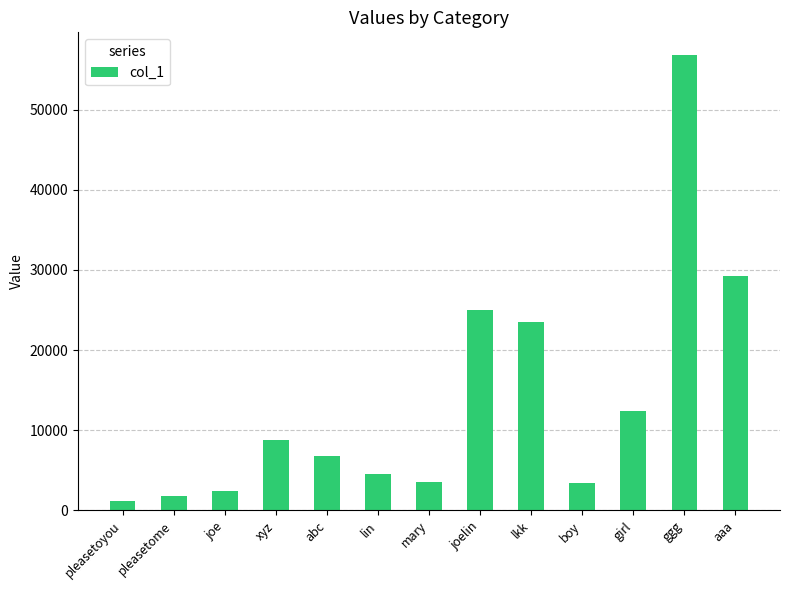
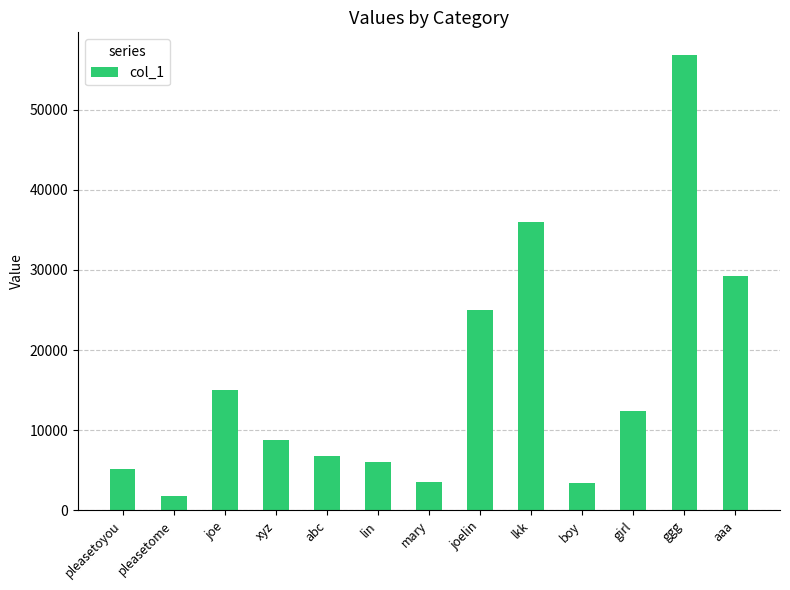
pleasetoyou: 1000 -> 5000
joe: 2000 -> 15000
lin: 5000 -> 6000
lkk: 23000 -> 36000
